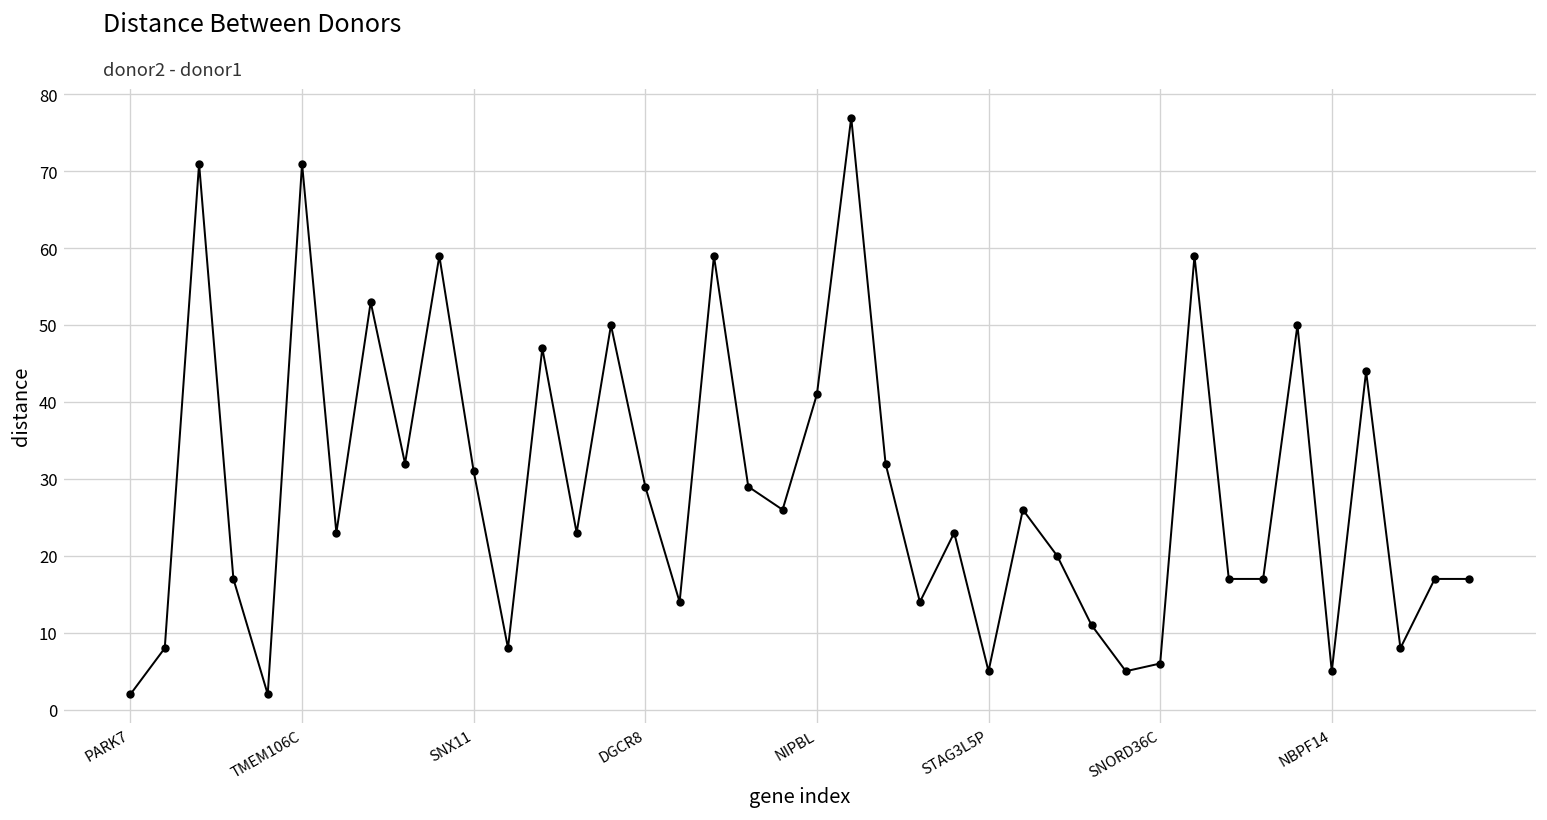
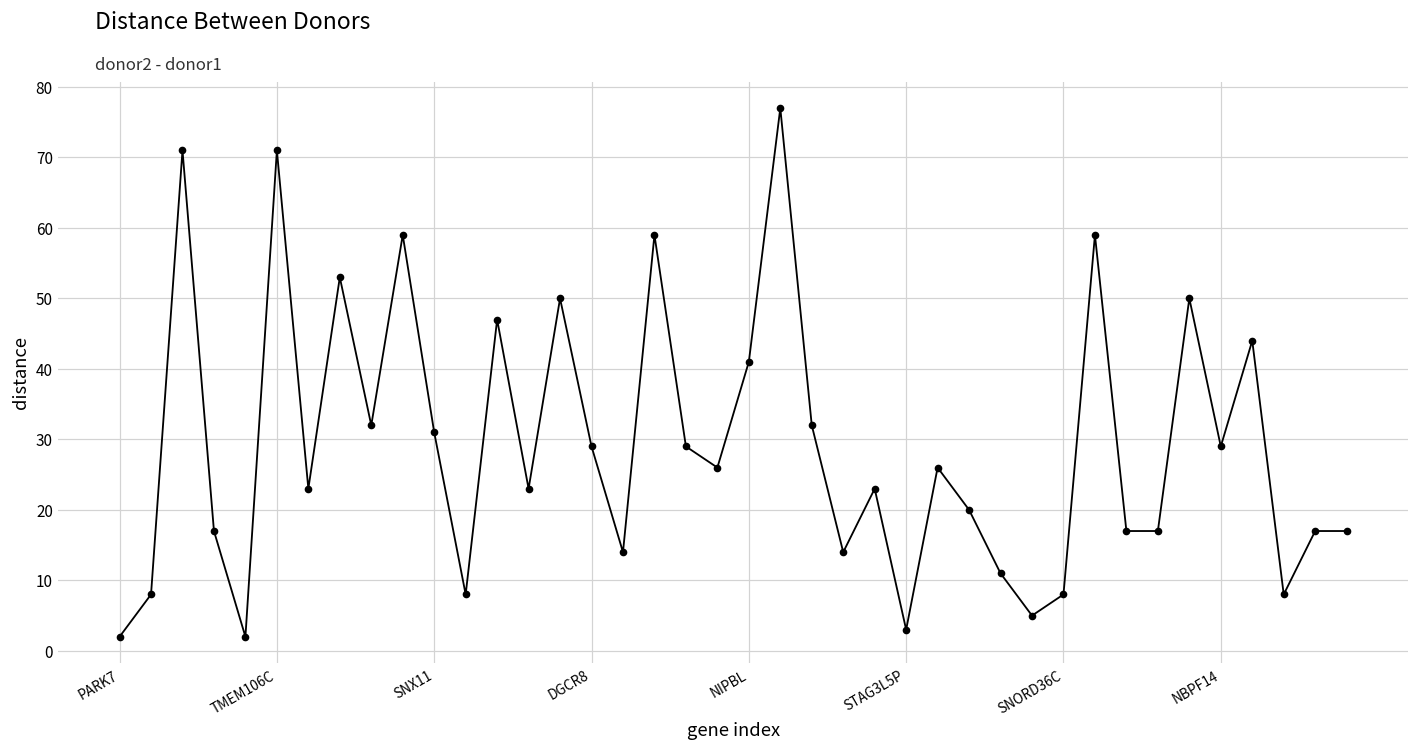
STAG3L5P: 5 -> 3
SNORD36C: 6 -> 8
NBPF14: 5 -> 29
